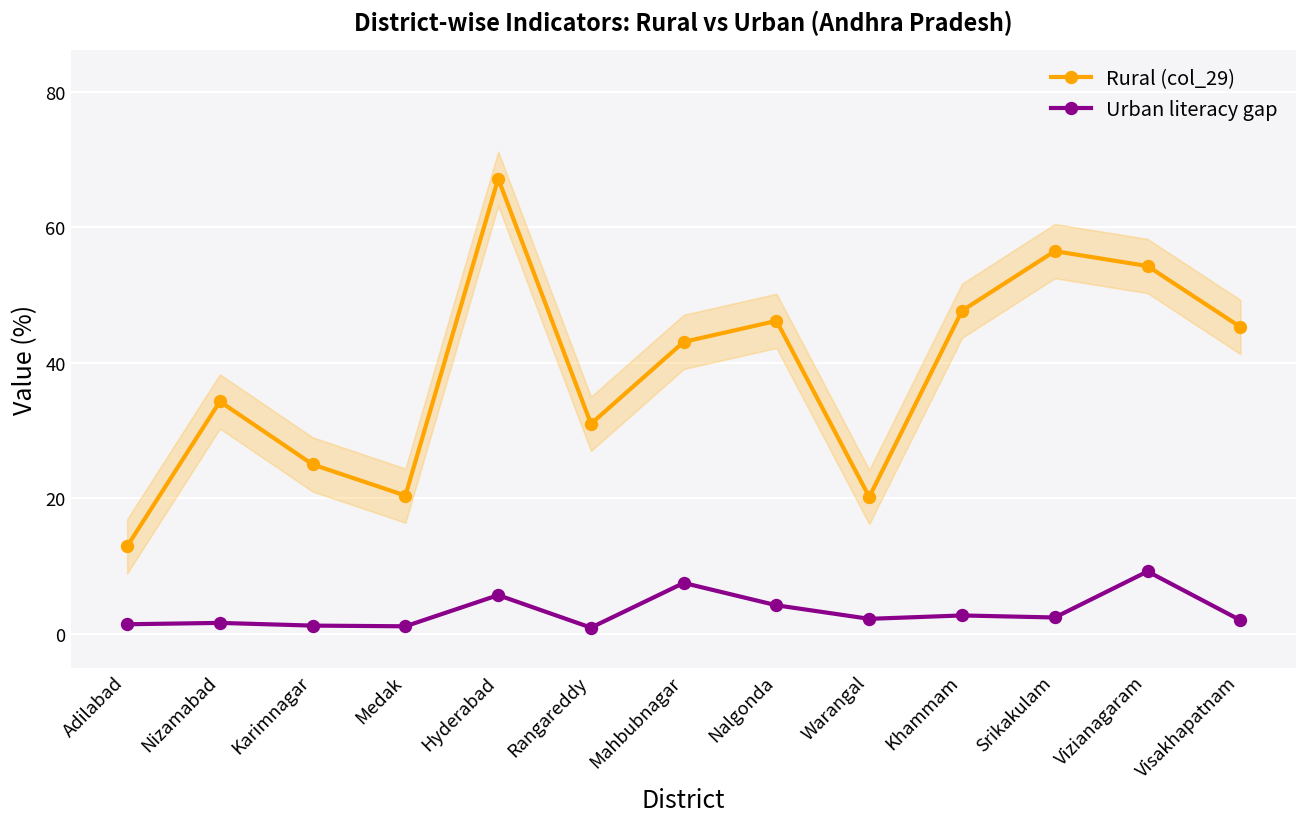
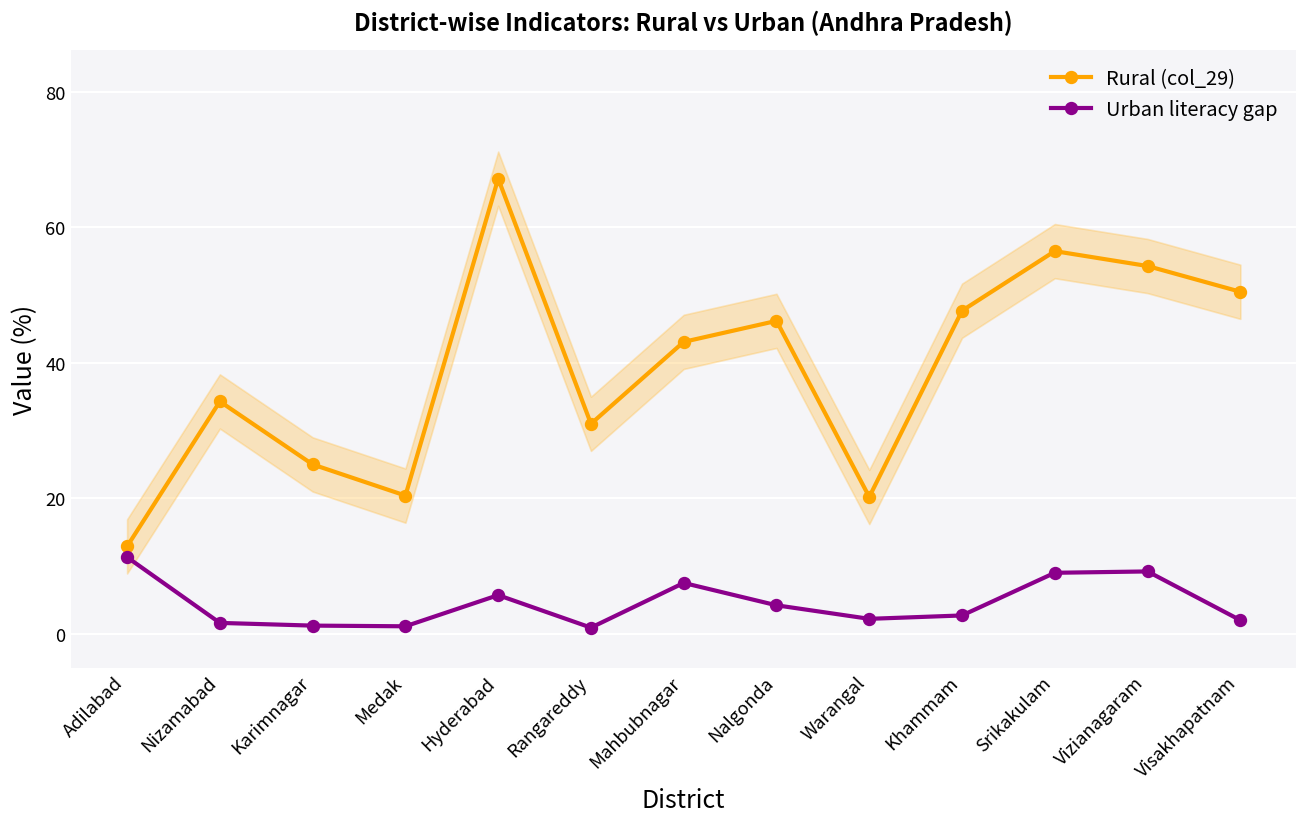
Urban literacy gap, Adilabad: 1 -> 11
Urban literacy gap, Srikakulam: 2 -> 9
Rural (col_29), Visakhapatnam: 45 -> 51
